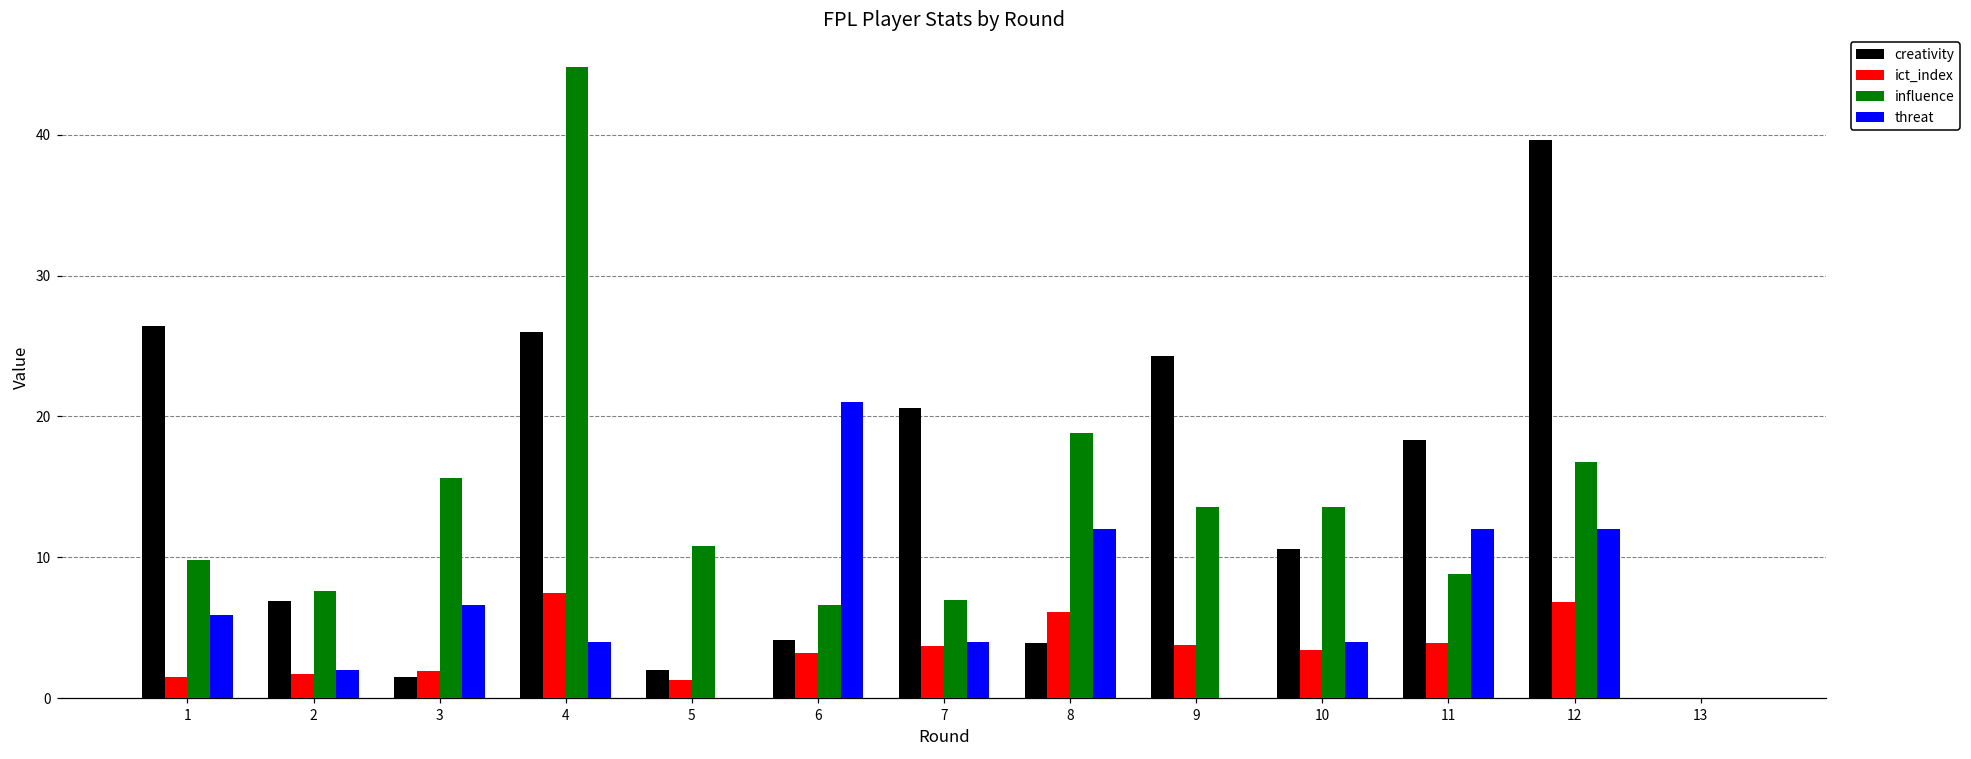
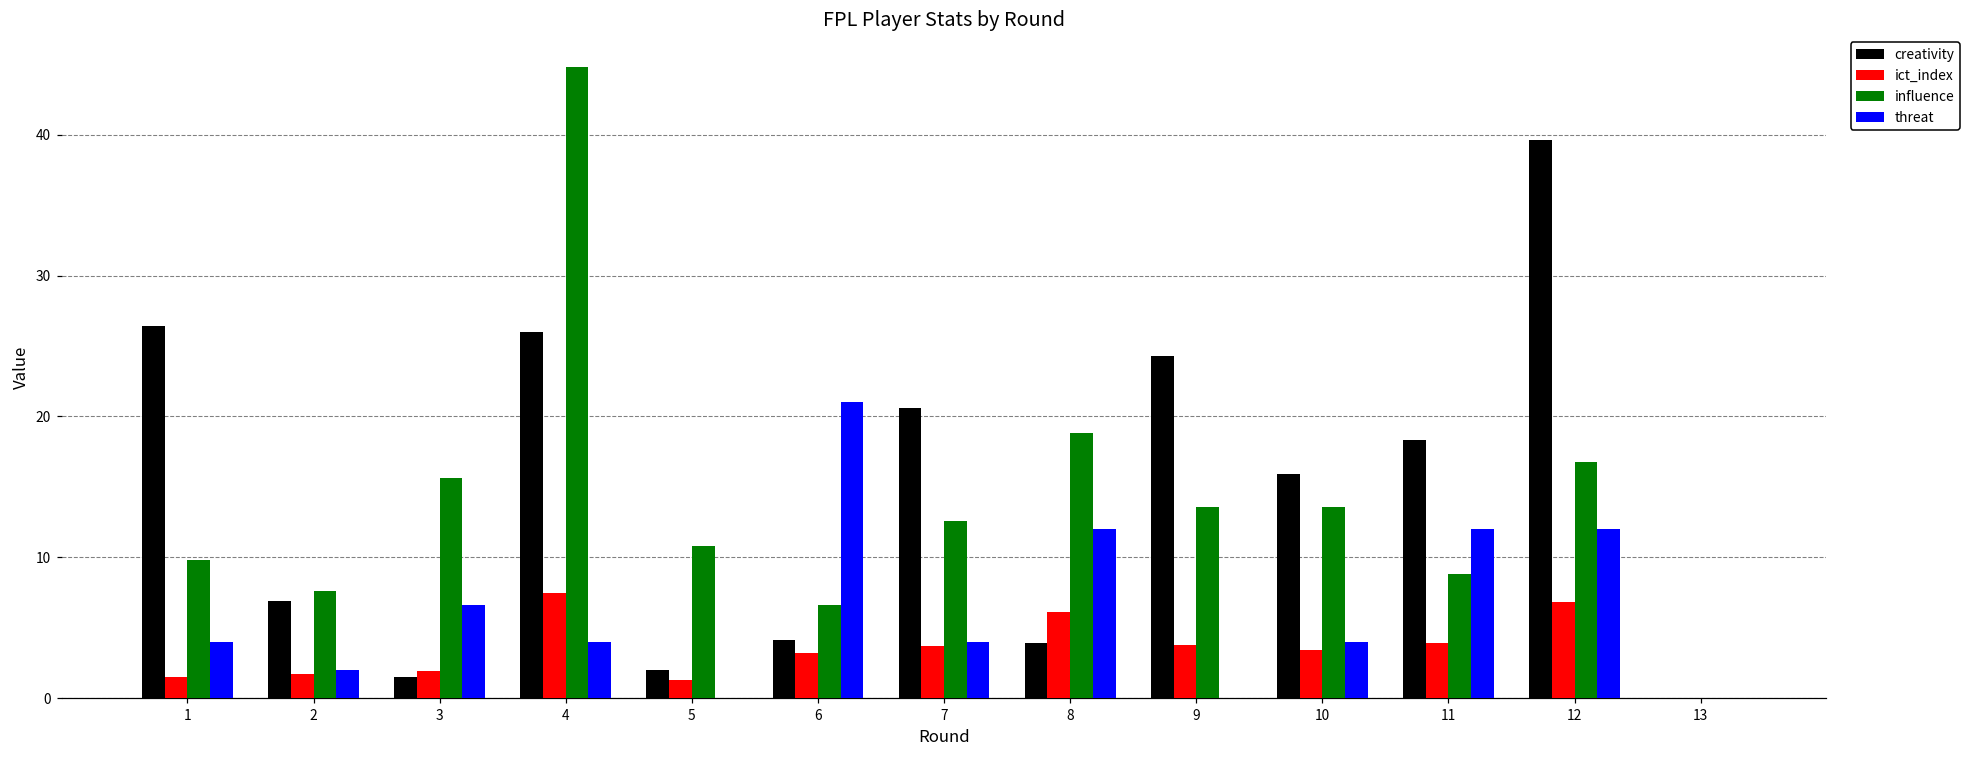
threat, 1: 5.9 -> 4.0
influence, 7: 7.0 -> 12.6
creativity, 10: 10.6 -> 15.9
